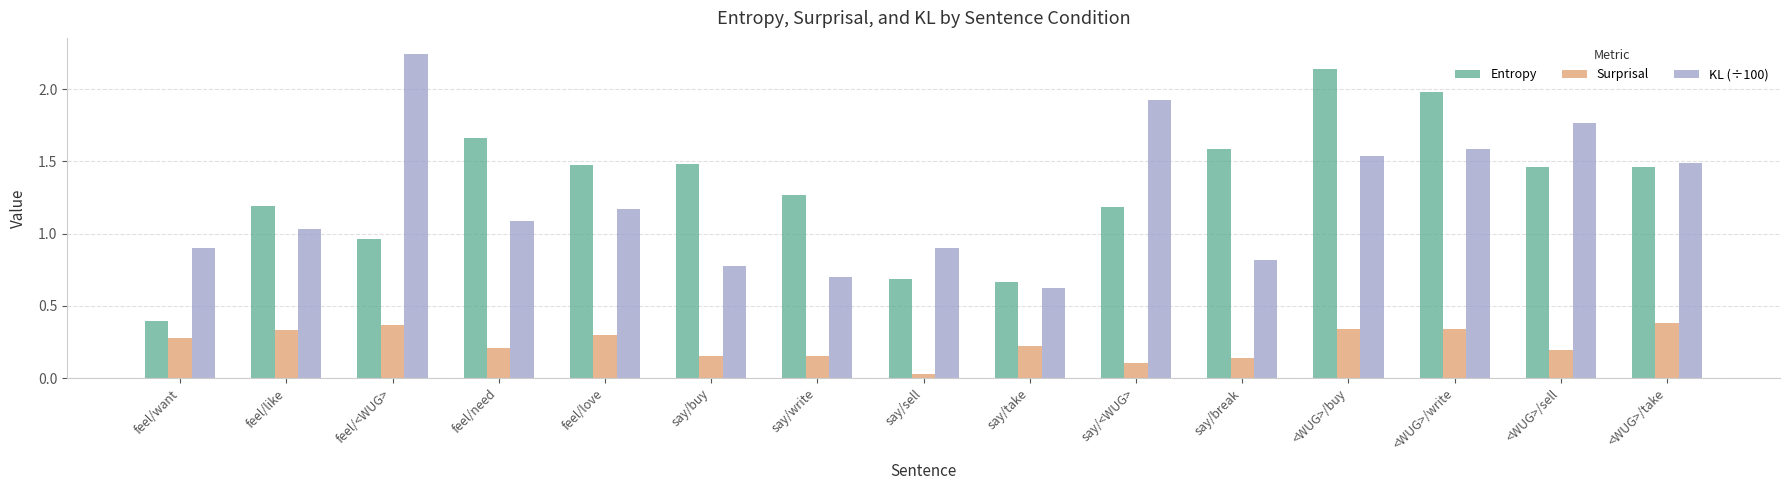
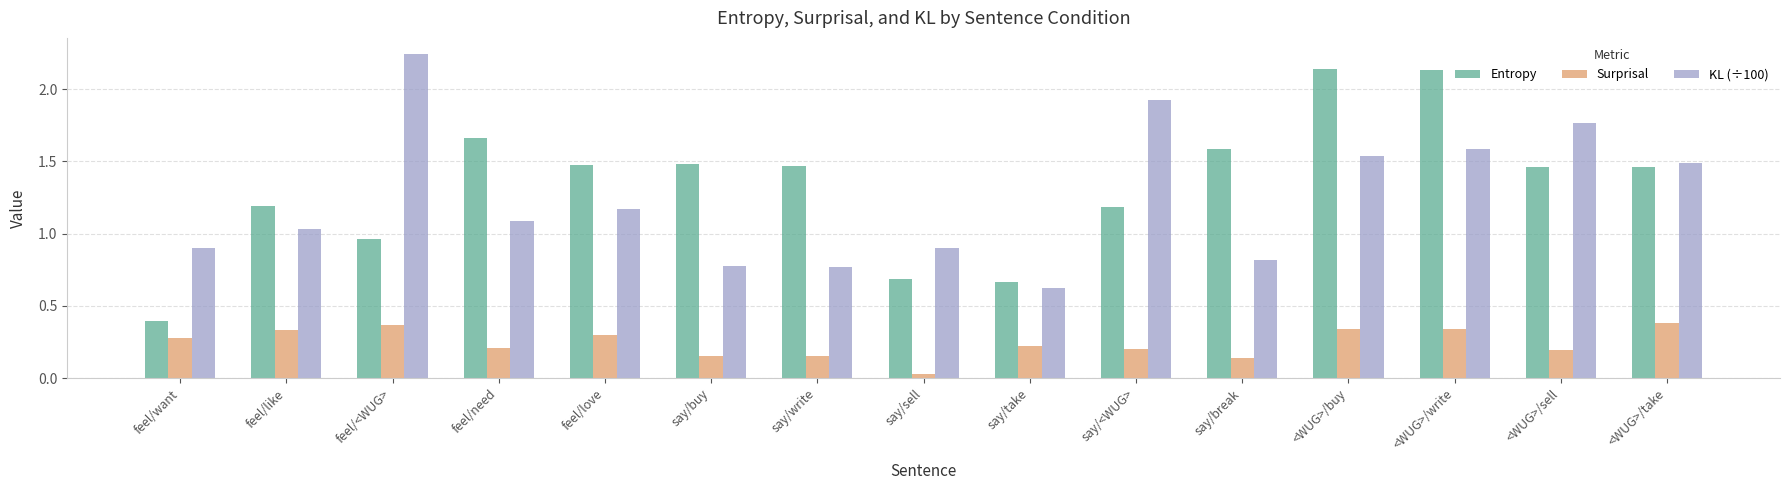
Entropy, say/write: 1.26 -> 1.47
KL (÷100), say/write: 0.70 -> 0.77
Surprisal, say/<WUG>: 0.10 -> 0.20
Entropy, <WUG>/write: 1.98 -> 2.13
